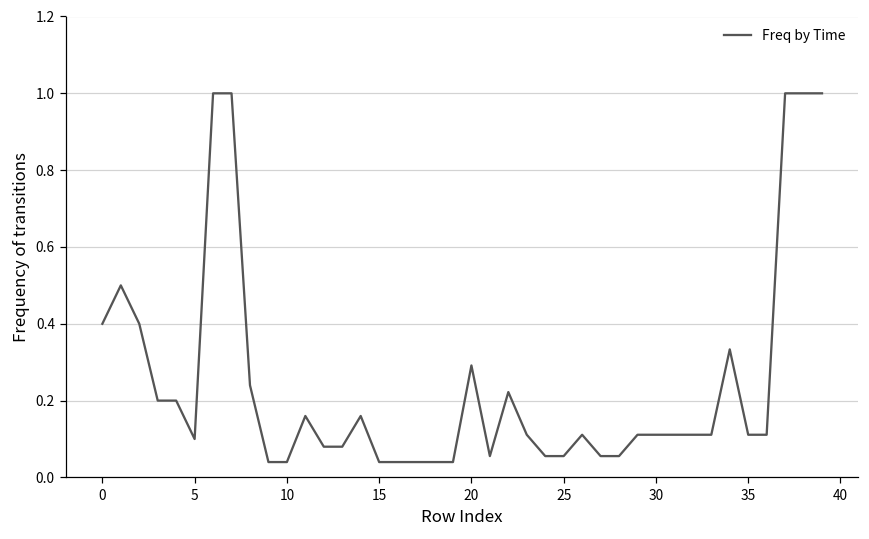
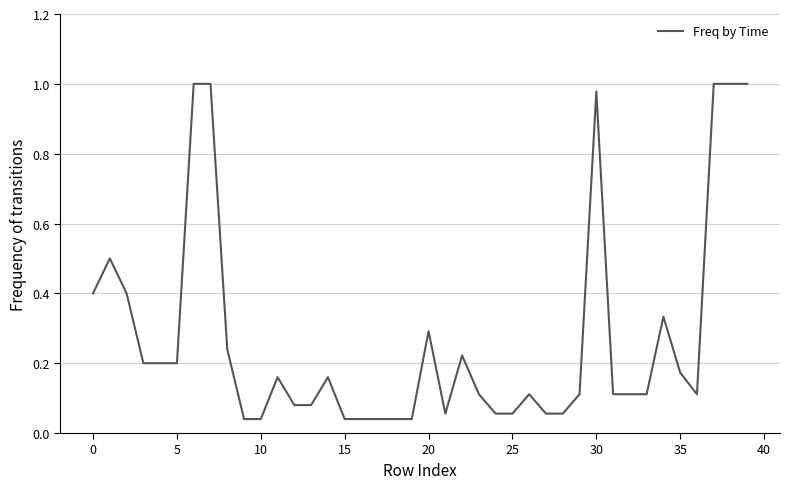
5: 0.1 -> 0.2
30: 0.11 -> 0.98
35: 0.11 -> 0.17
